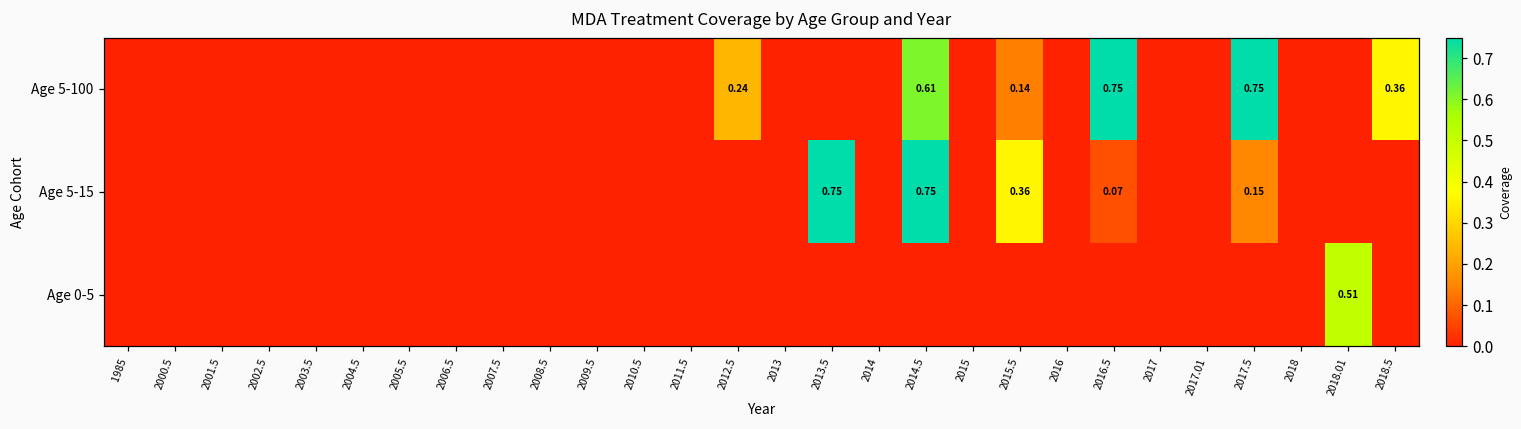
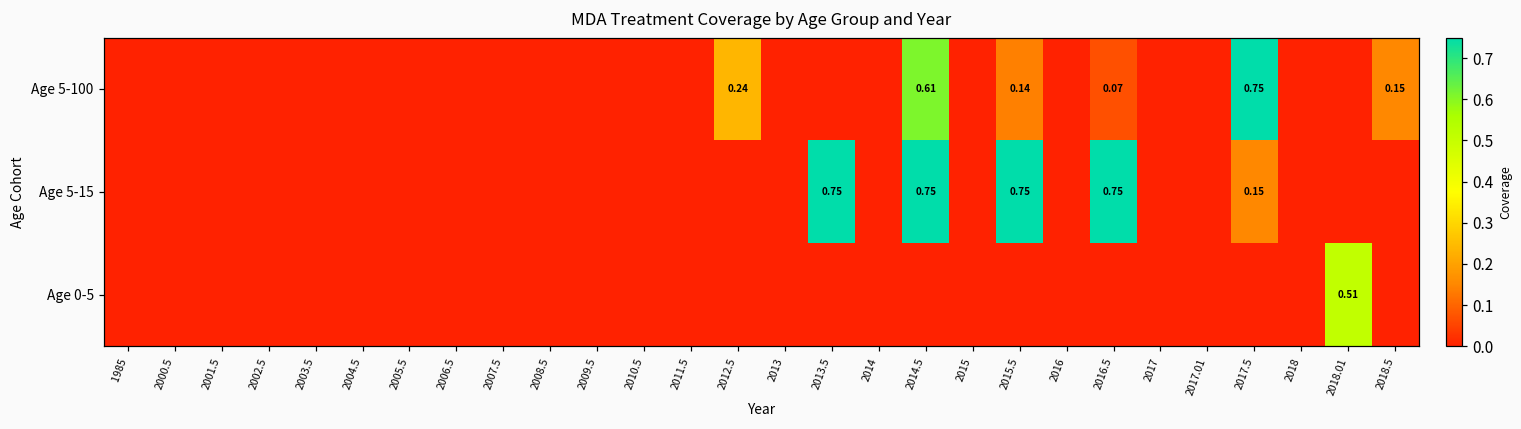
Age 5-100, 2016.5: 0.75 -> 0.07
Age 5-100, 2018.5: 0.36 -> 0.15
Age 5-15, 2015.5: 0.36 -> 0.75
Age 5-15, 2016.5: 0.07 -> 0.75
